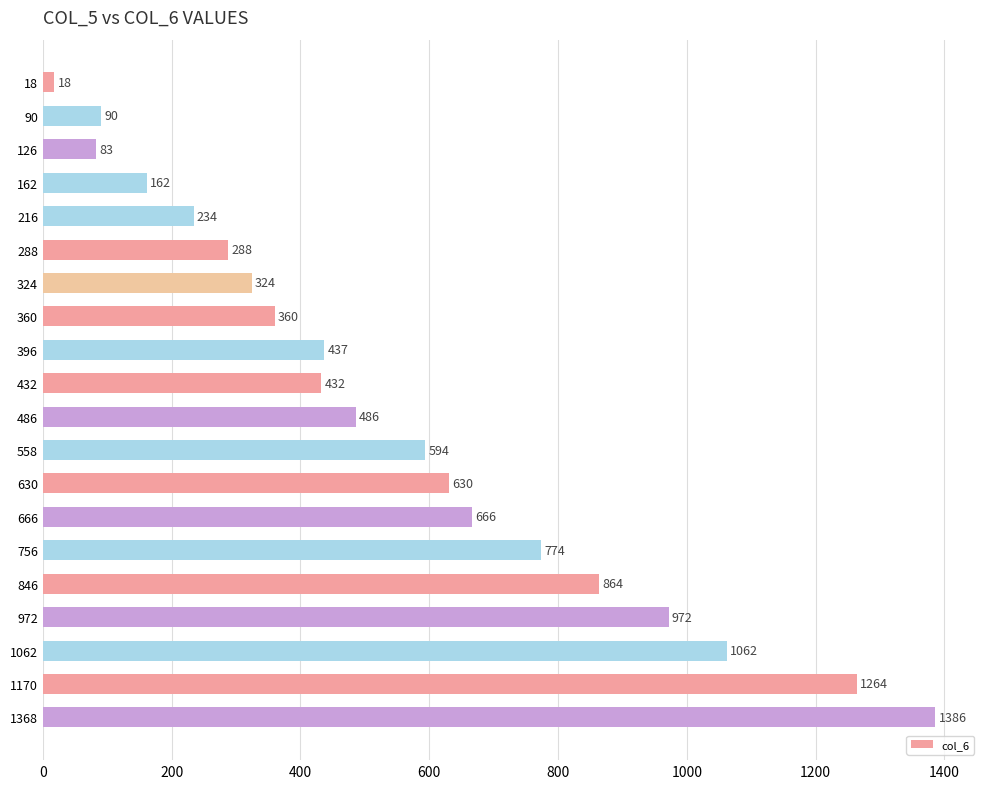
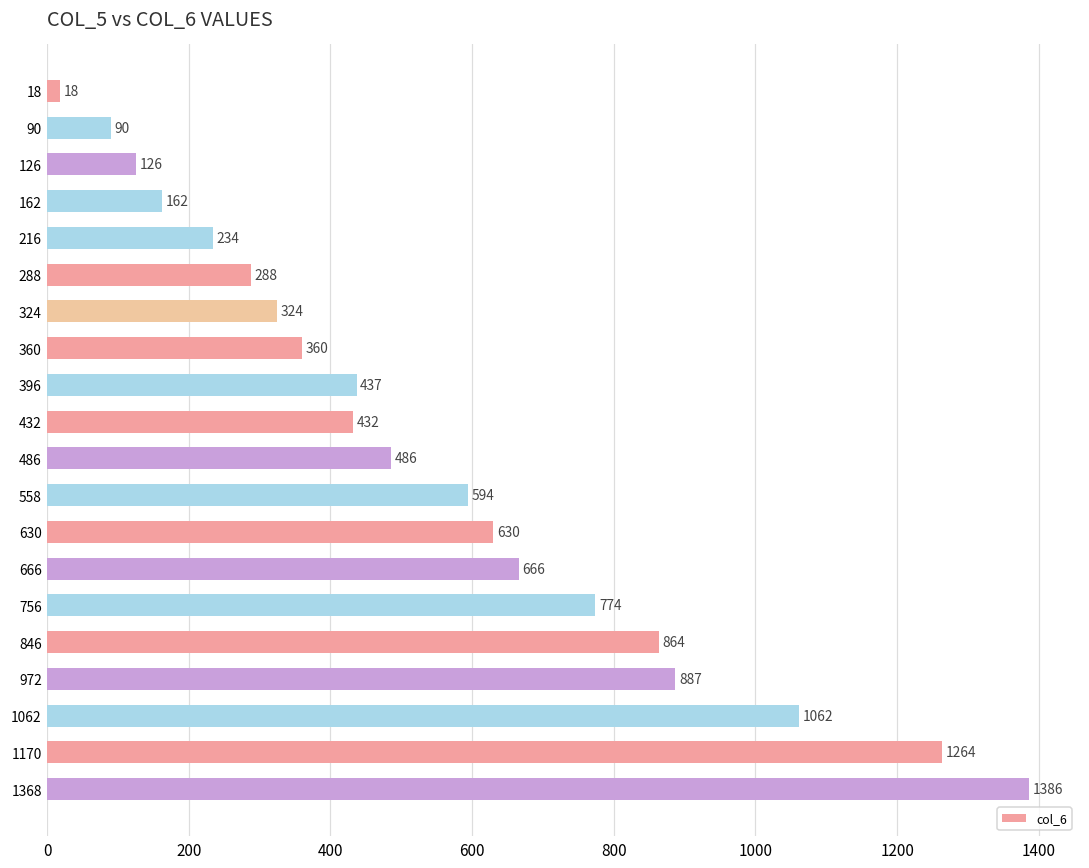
126: 83 -> 126
972: 972 -> 887
